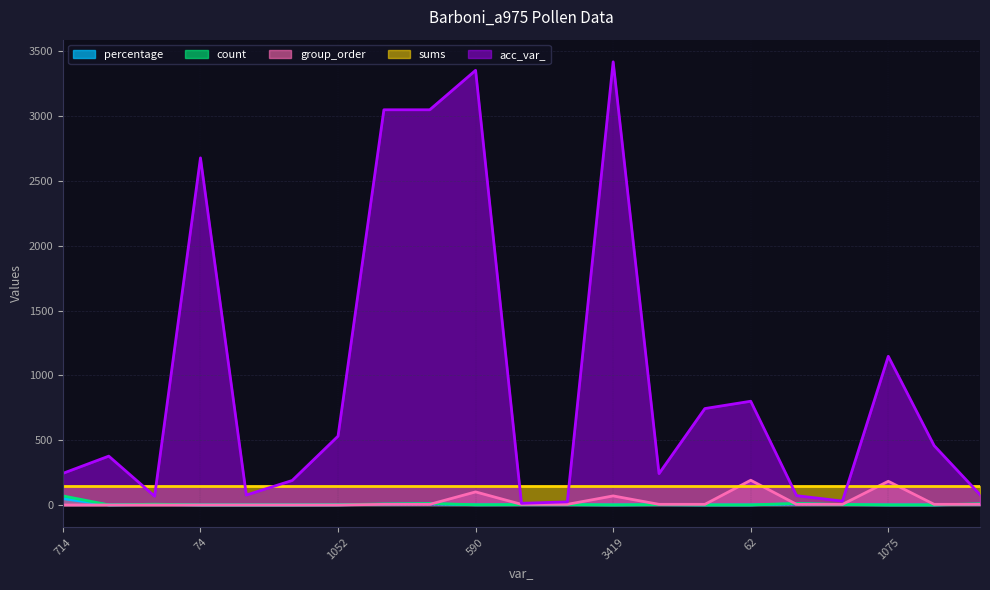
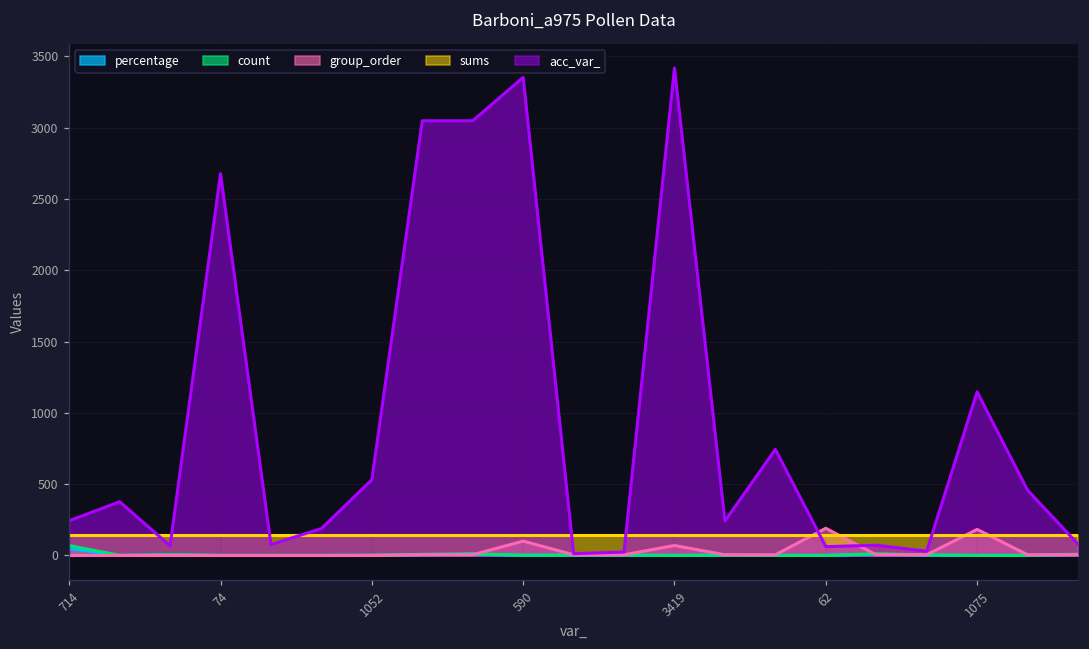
acc_var_, 62: 800 -> 60
